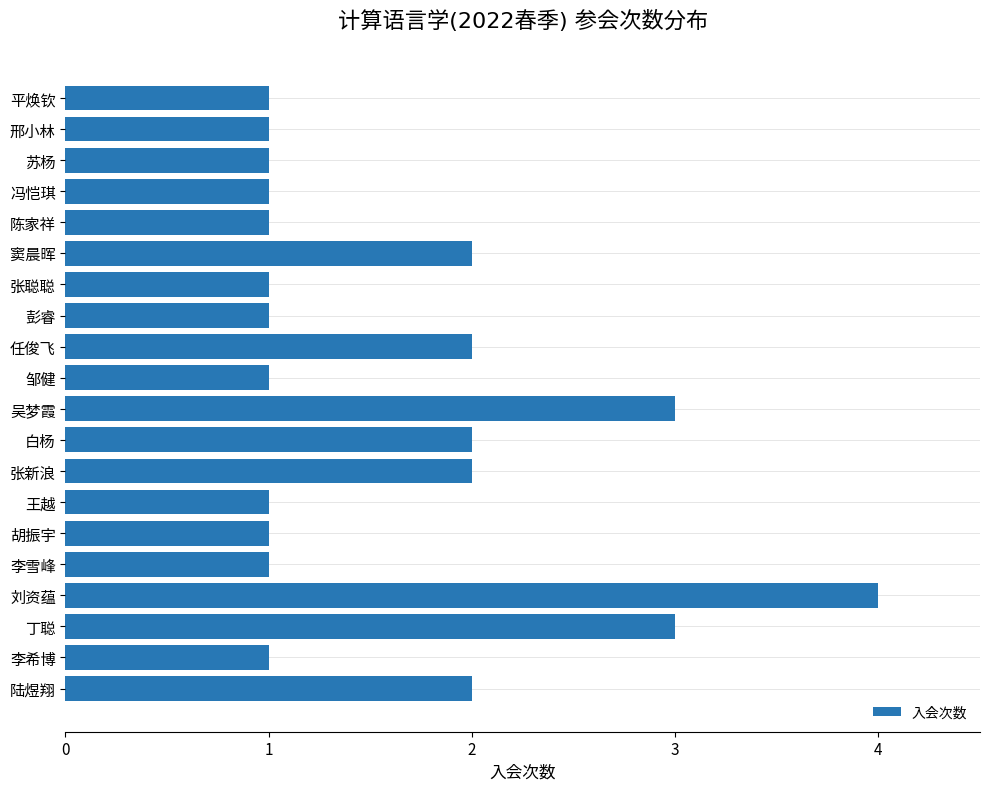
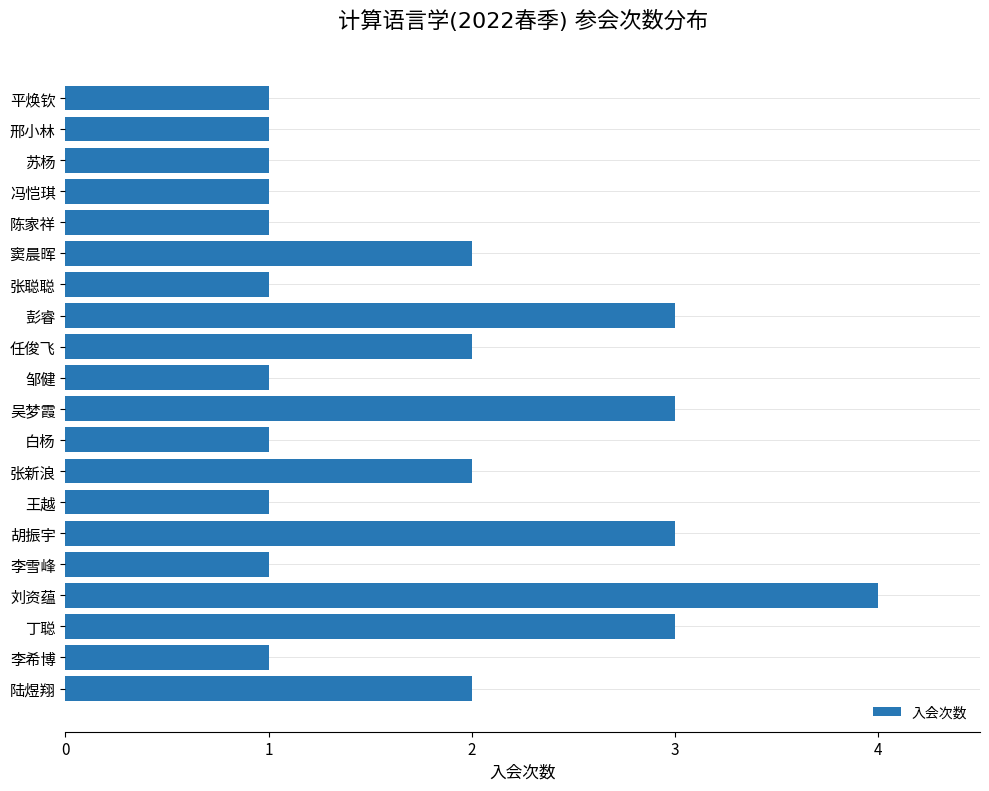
彭睿: 1 -> 3
白杨: 2 -> 1
胡振宇: 1 -> 3
